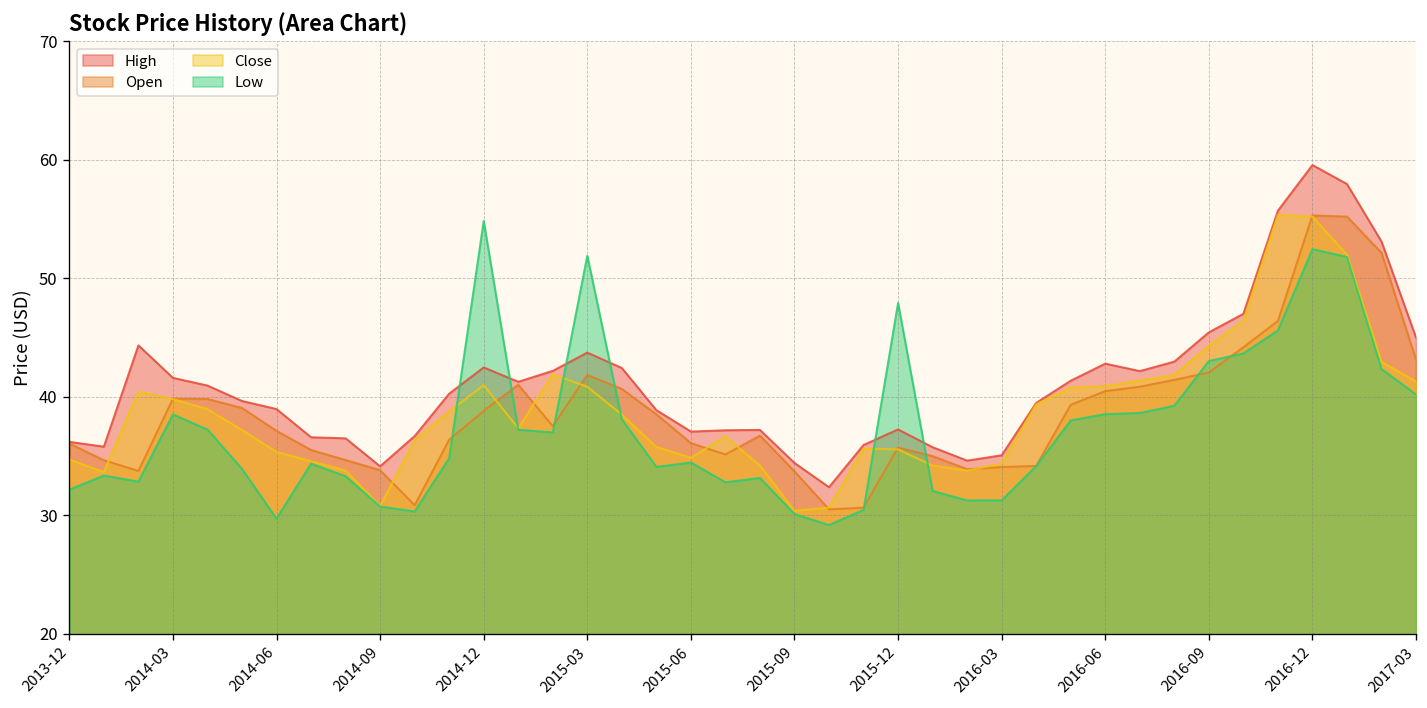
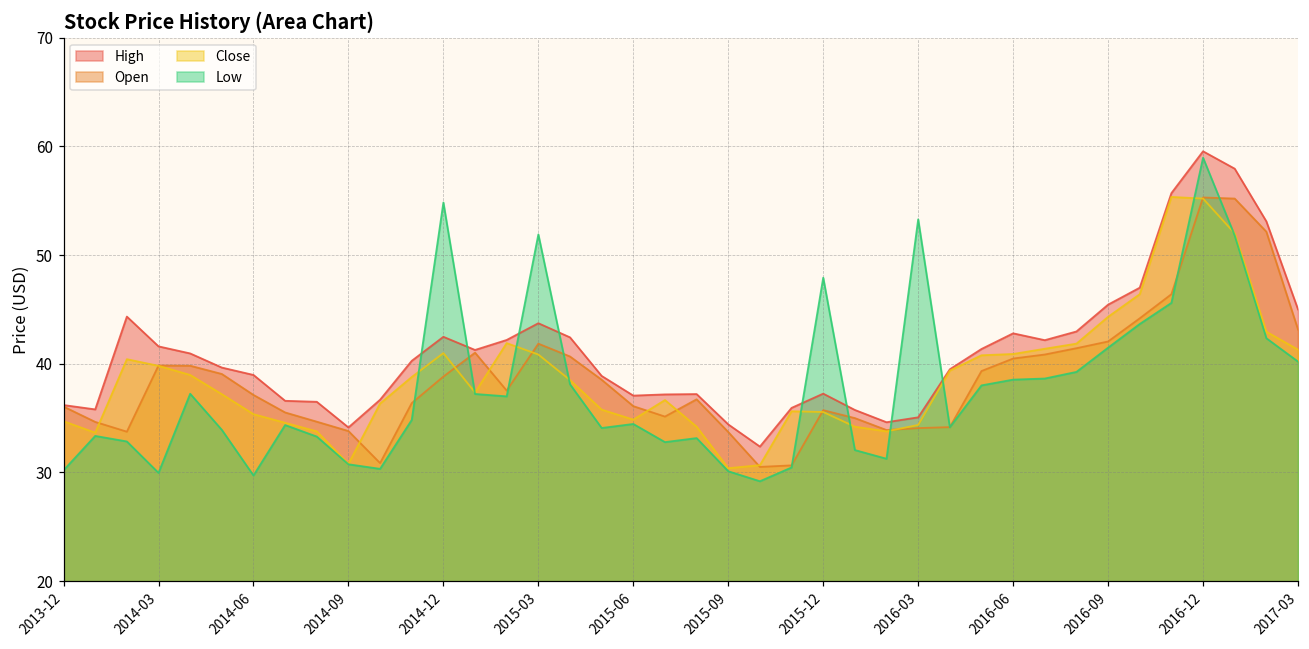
Low, 2013-12: 32 -> 30
Low, 2014-03: 39 -> 30
Low, 2016-03: 31 -> 53
Low, 2016-09: 43 -> 41
Low, 2016-12: 52 -> 59
